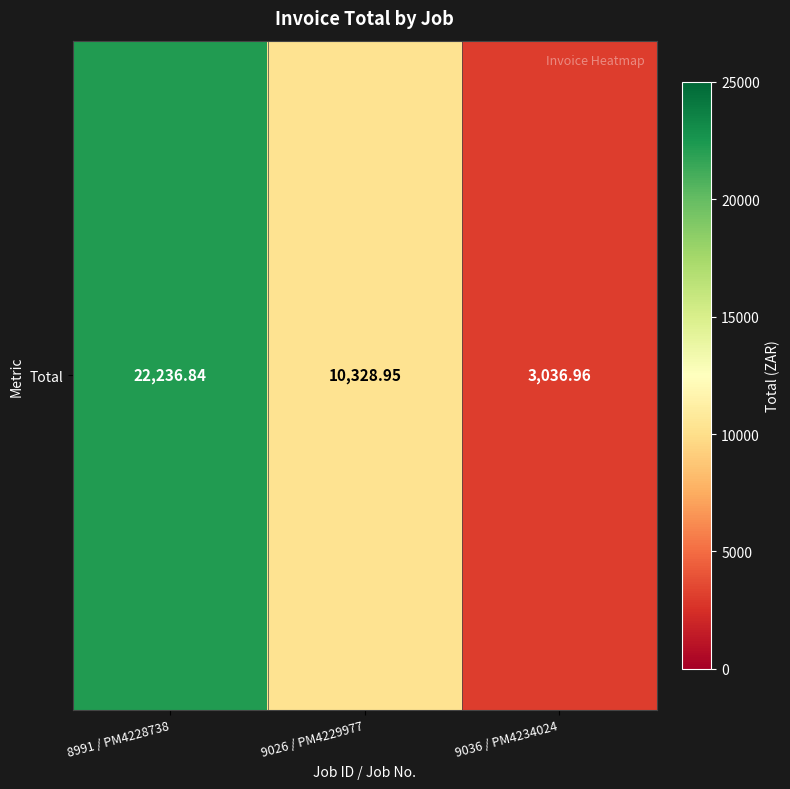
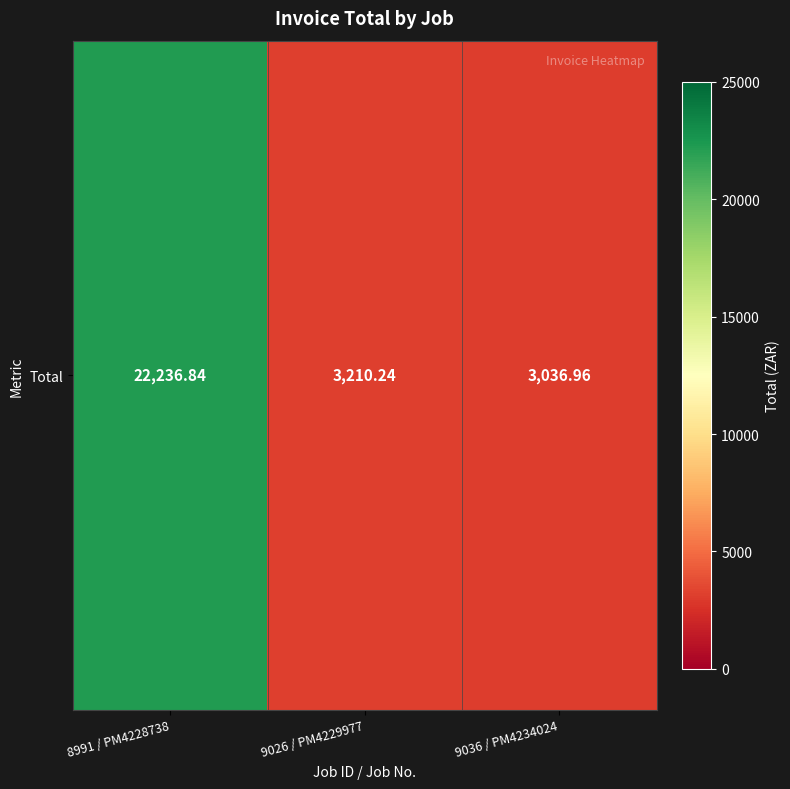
Total, 9026 / PM4229977: 10,328.95 -> 3,210.24
